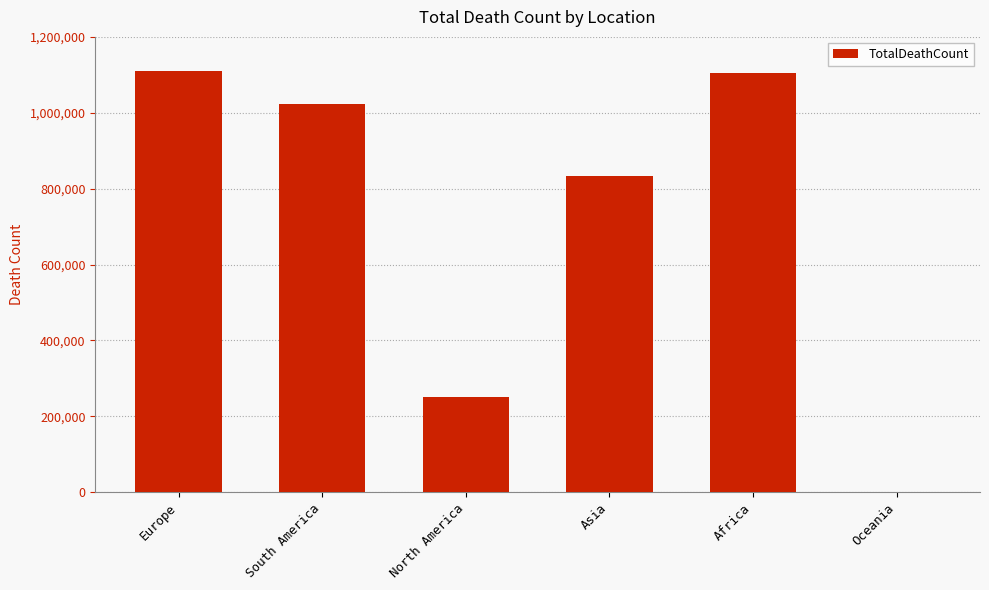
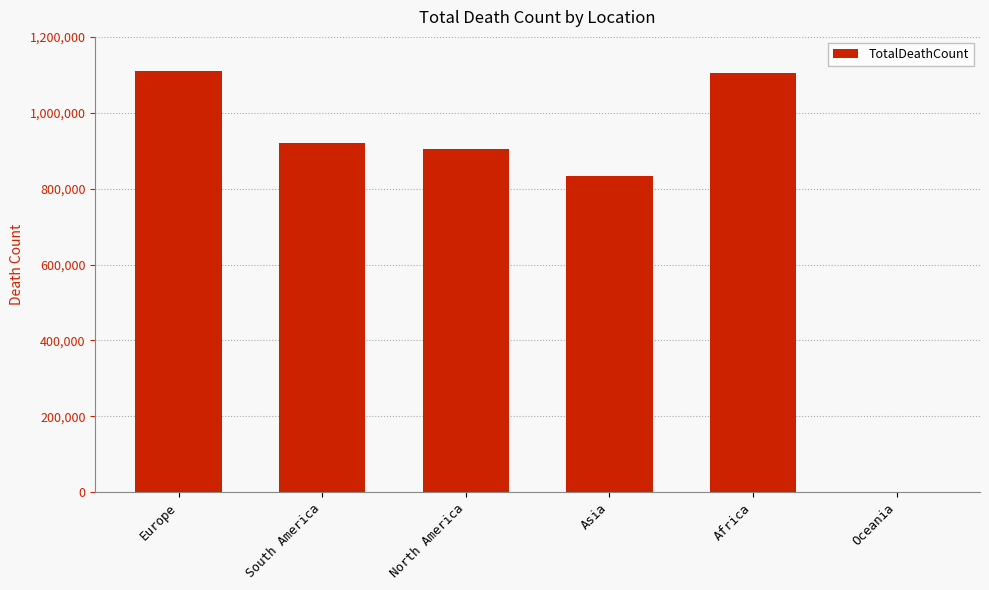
South America: 1,020,000 -> 920,000
North America: 250,000 -> 910,000
